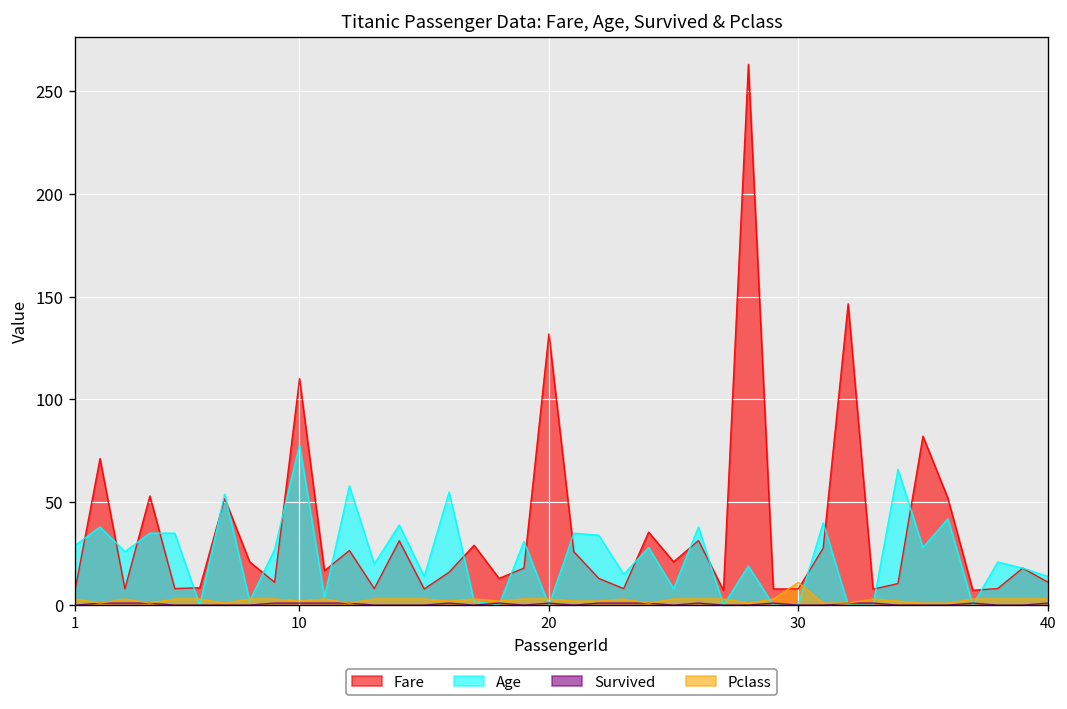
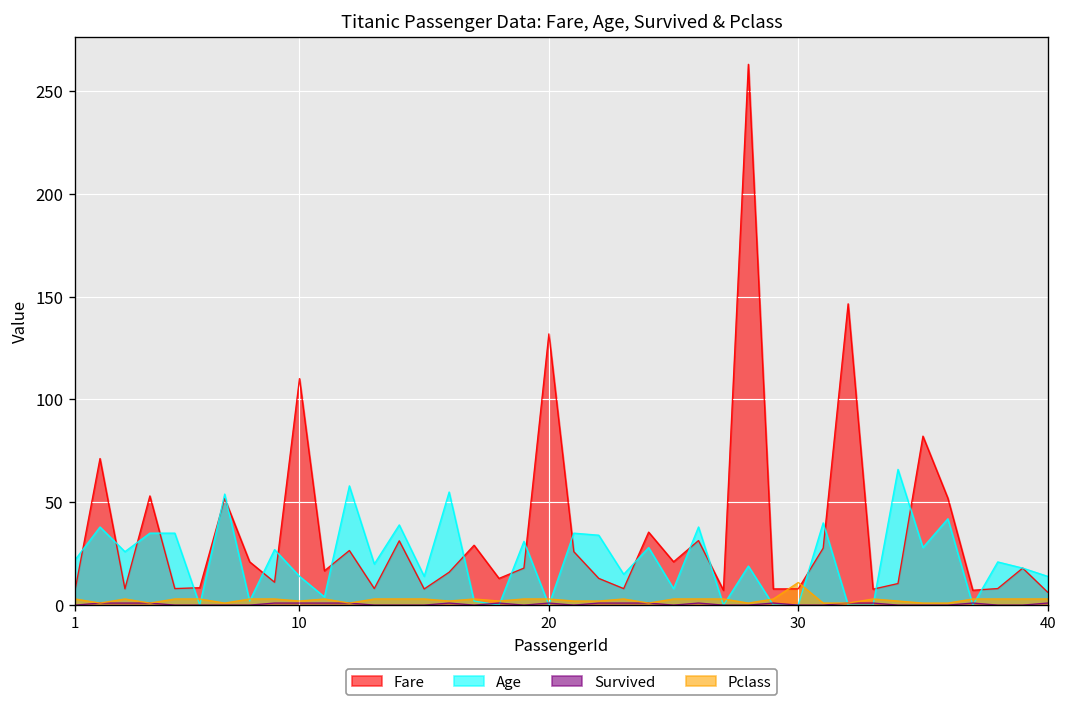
Age, 1: 29 -> 22
Age, 10: 78 -> 14
Fare, 40: 11 -> 6
